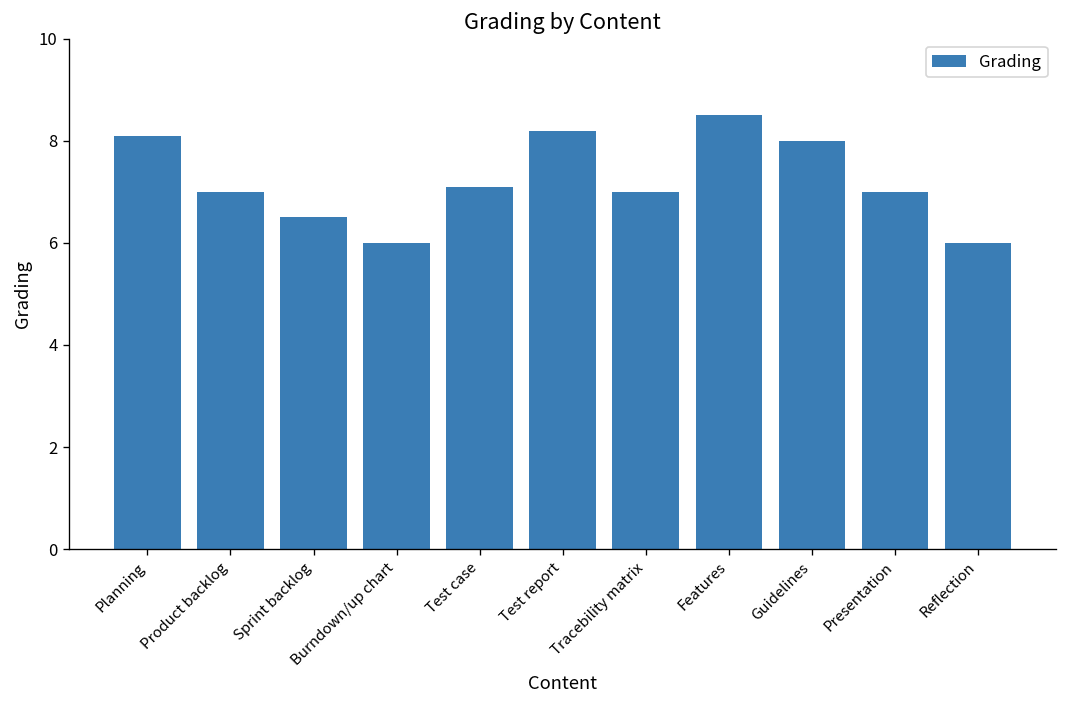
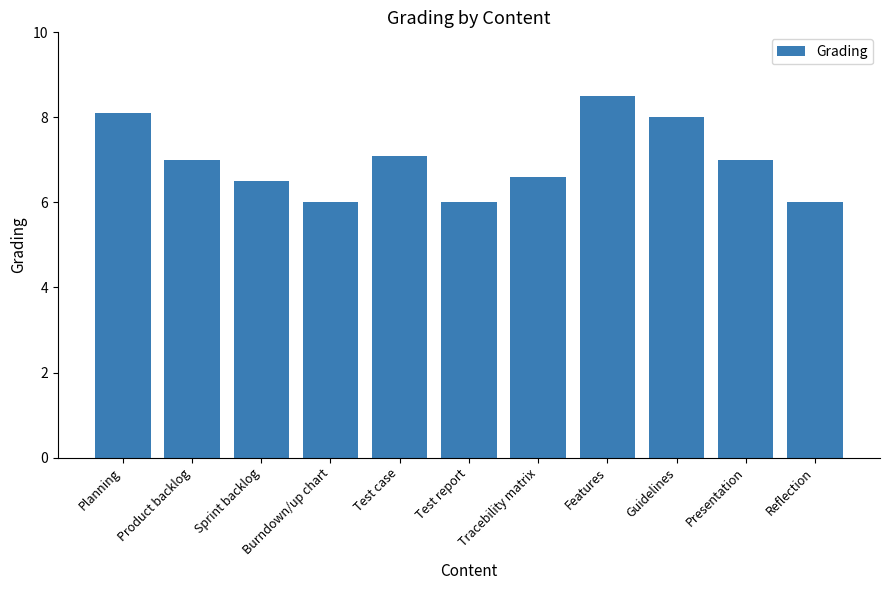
Test report: 8.2 -> 6.0
Tracebility matrix: 7.0 -> 6.6
